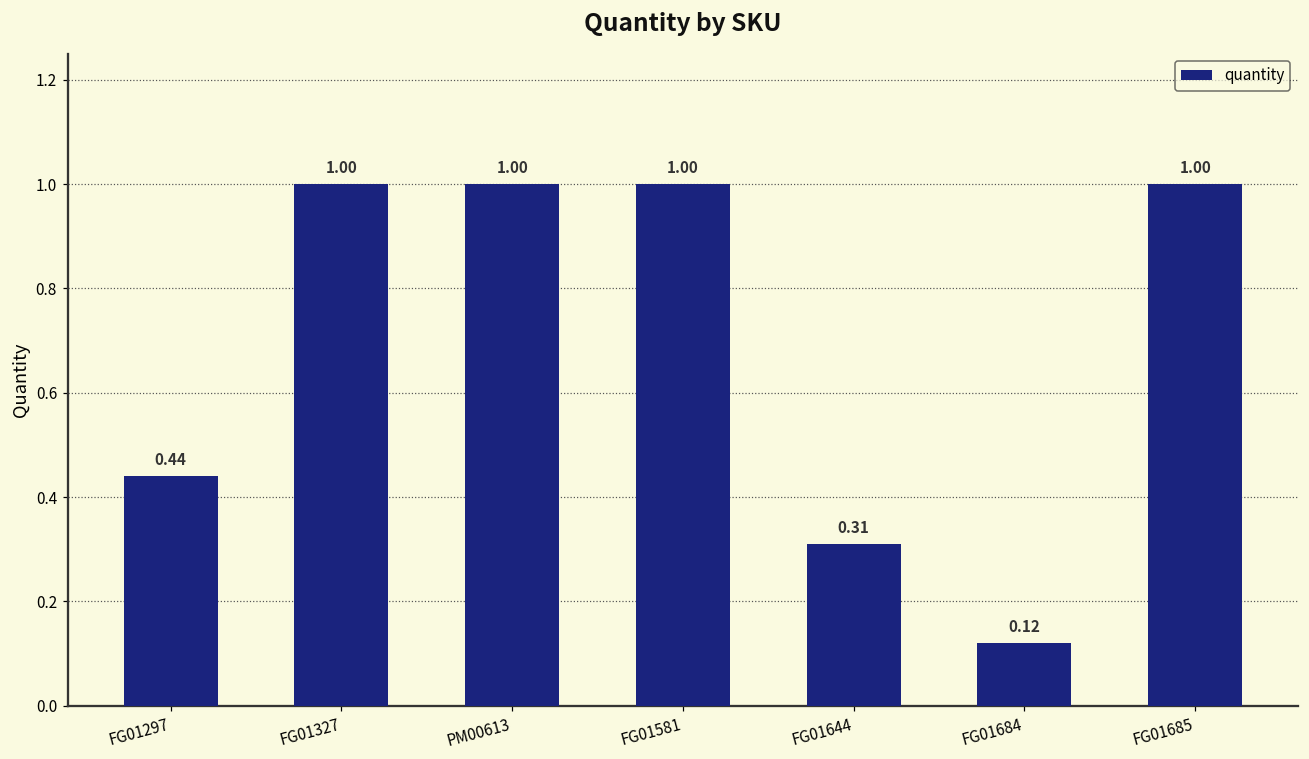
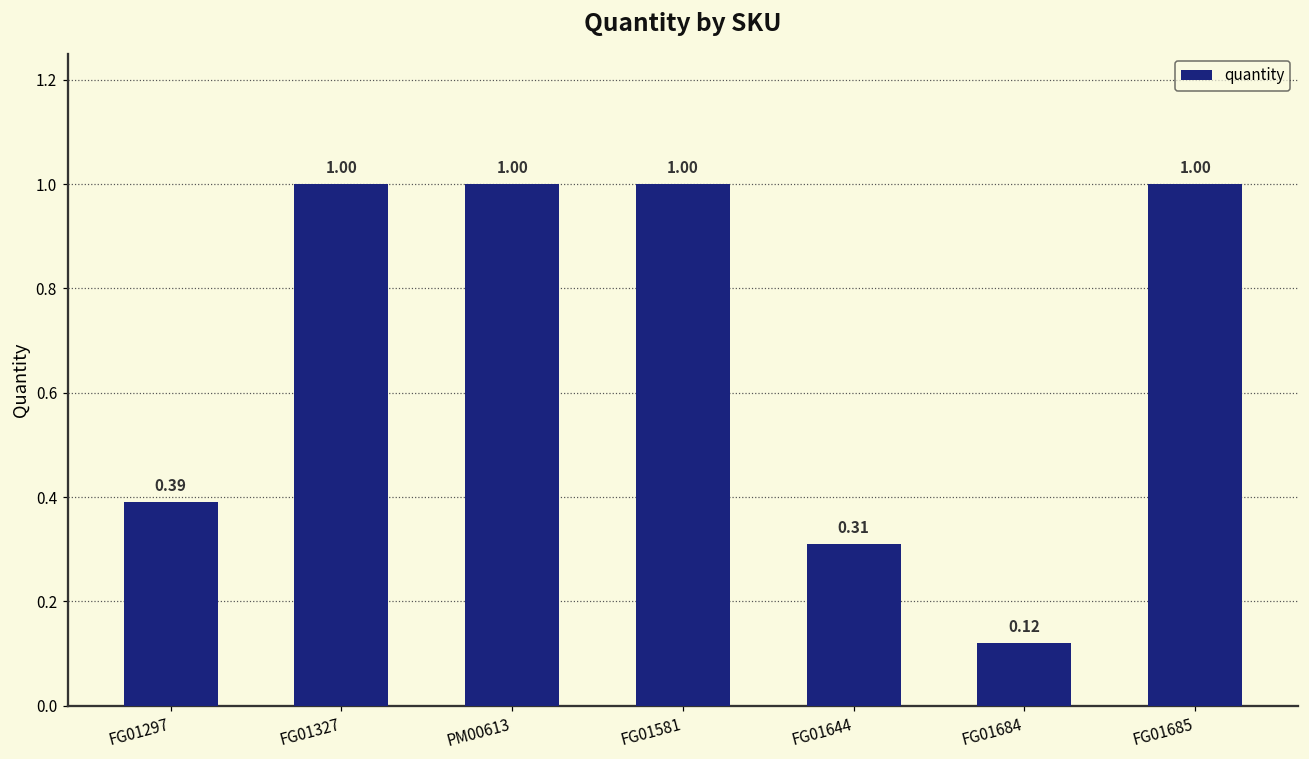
FG01297: 0.44 -> 0.39
